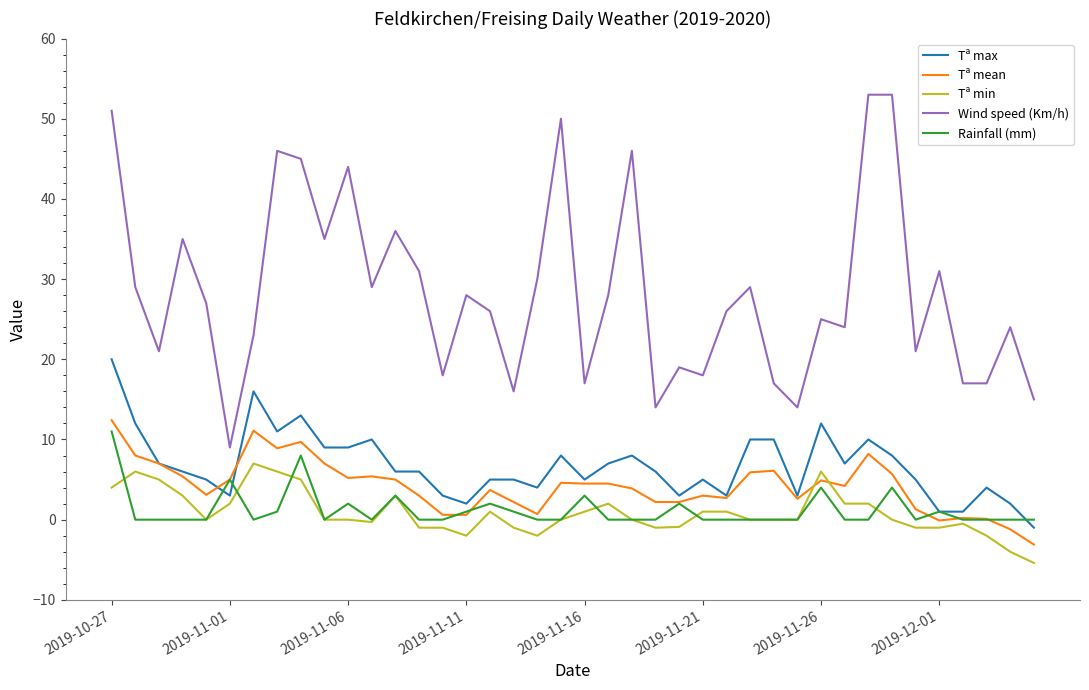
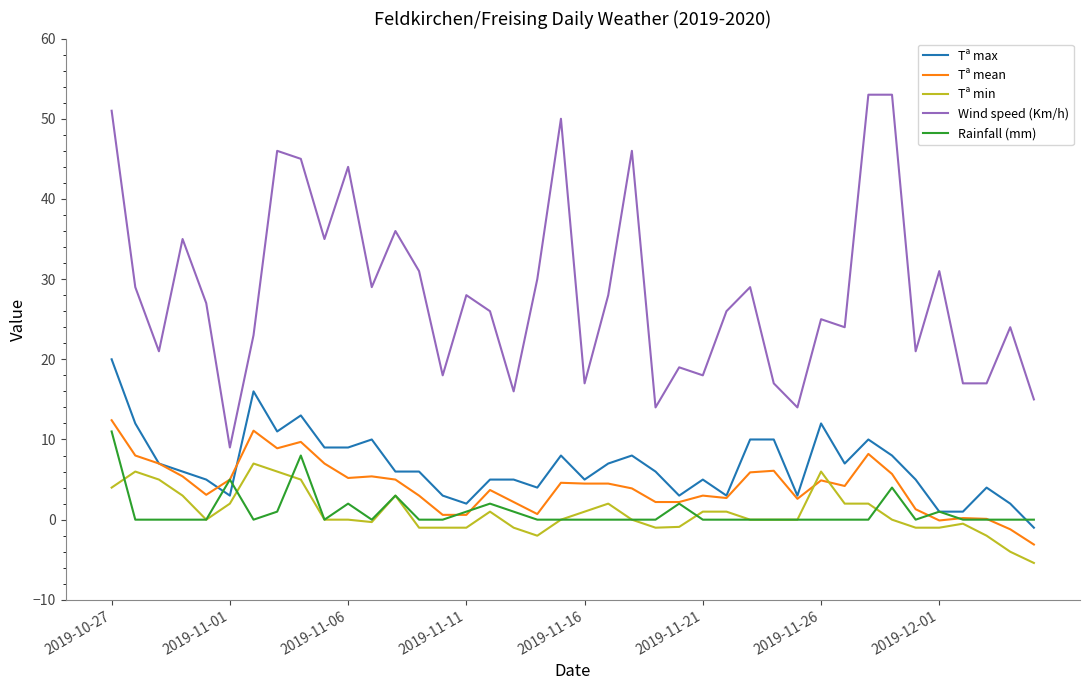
Tª min, 2019-11-11: -2 -> -1
Rainfall (mm), 2019-11-16: 3 -> 0
Rainfall (mm), 2019-11-26: 4 -> 0
